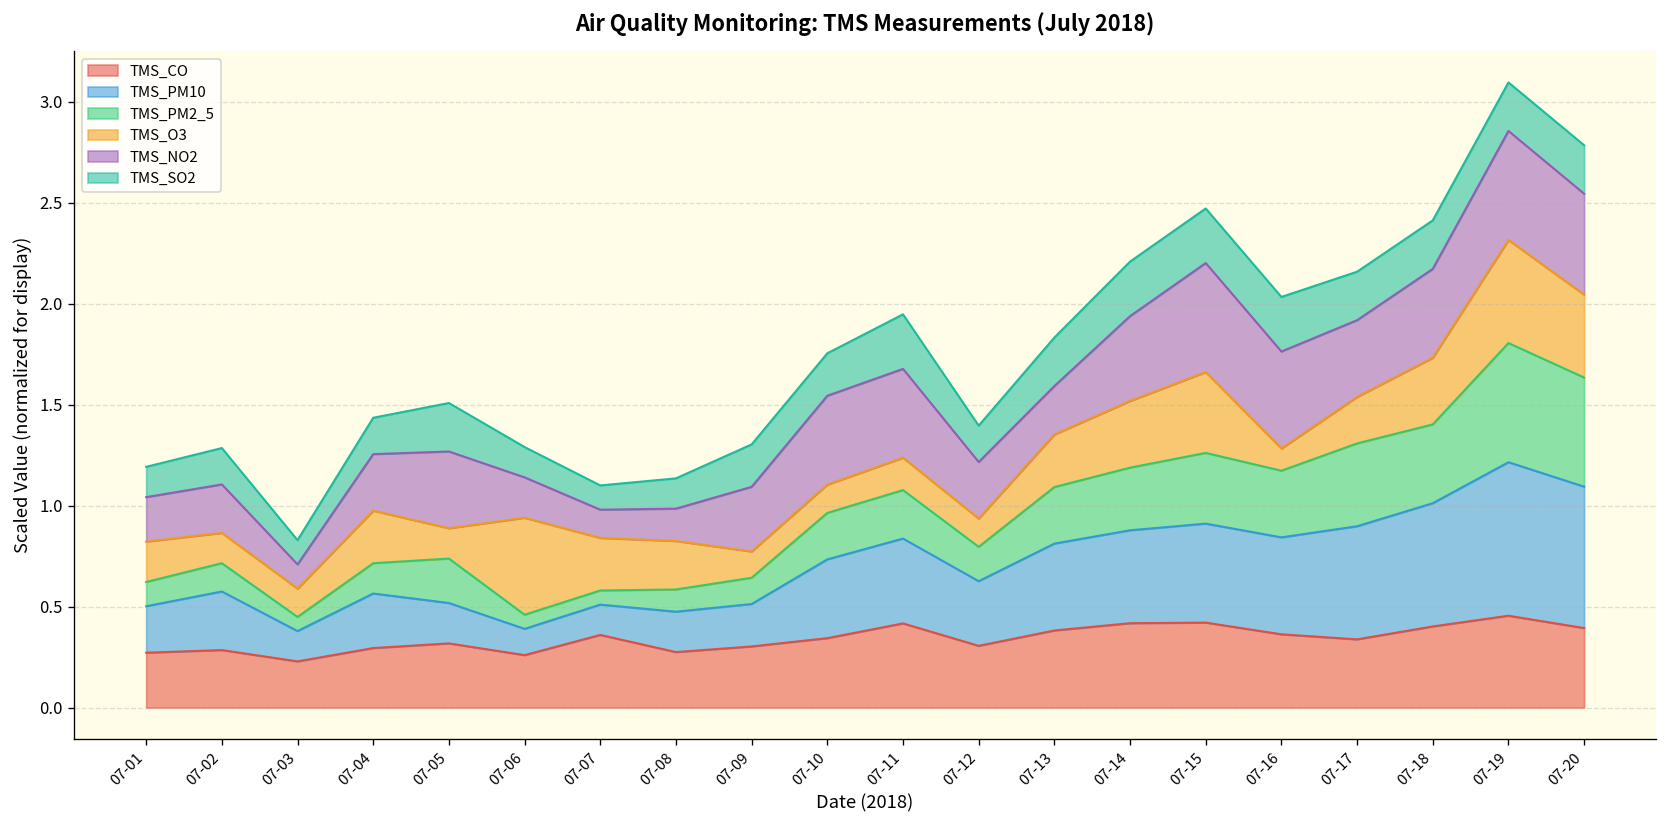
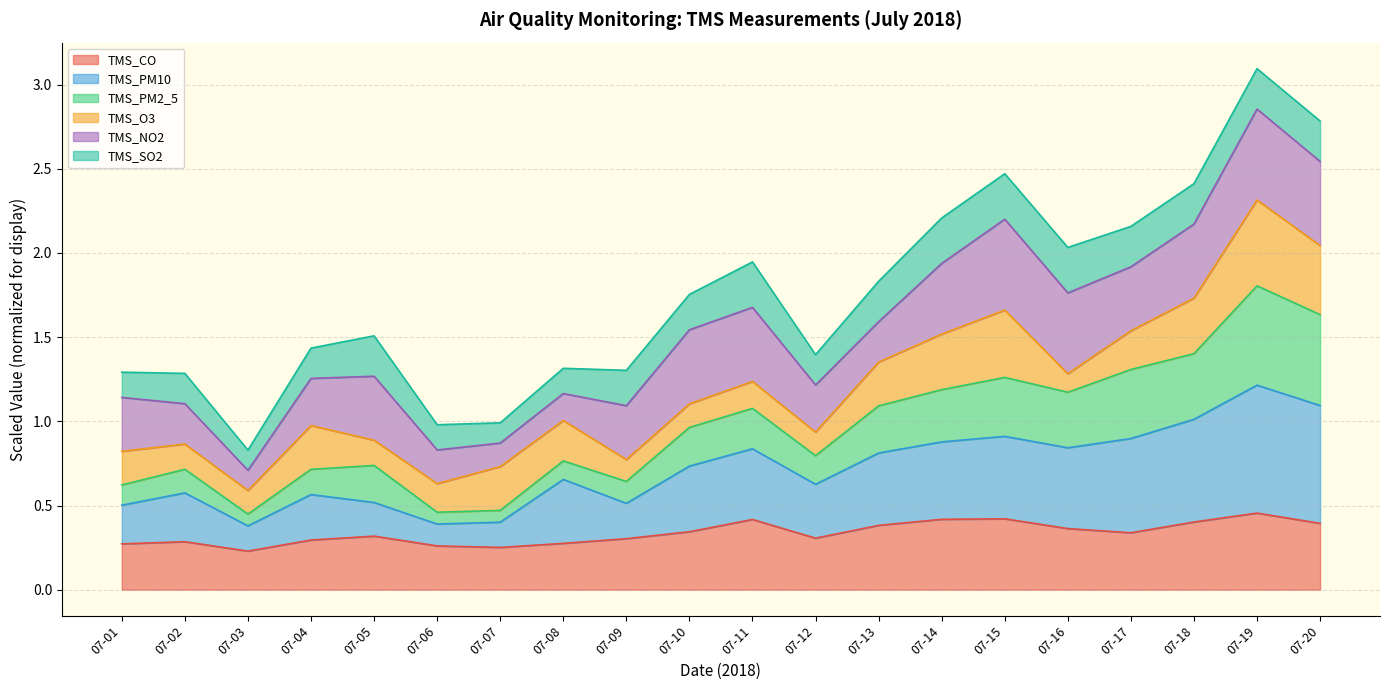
TMS_NO2, 07-01: 0.22 -> 0.32
TMS_O3, 07-06: 0.48 -> 0.17
TMS_CO, 07-07: 0.36 -> 0.25
TMS_PM10, 07-08: 0.20 -> 0.38
